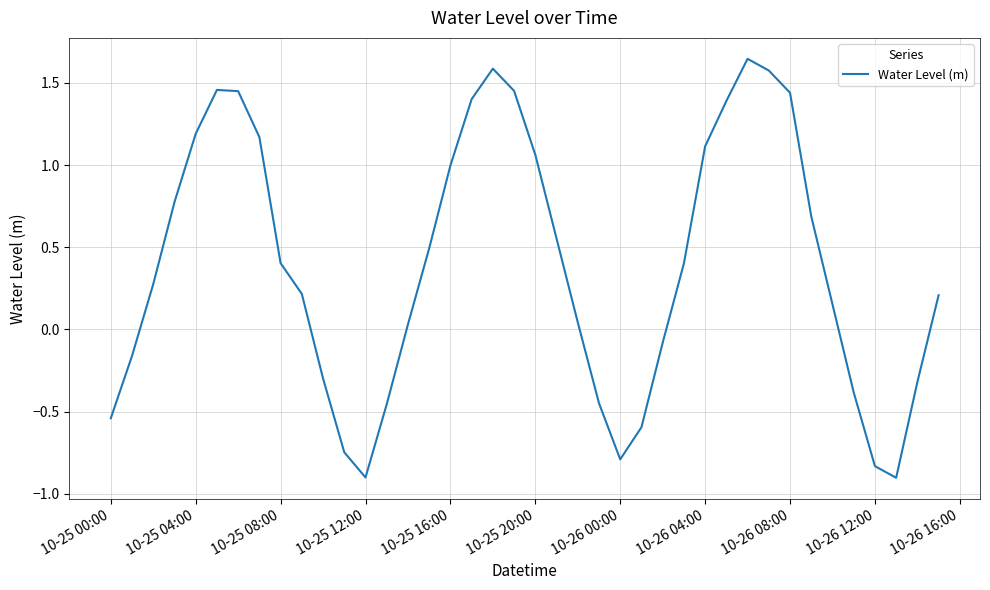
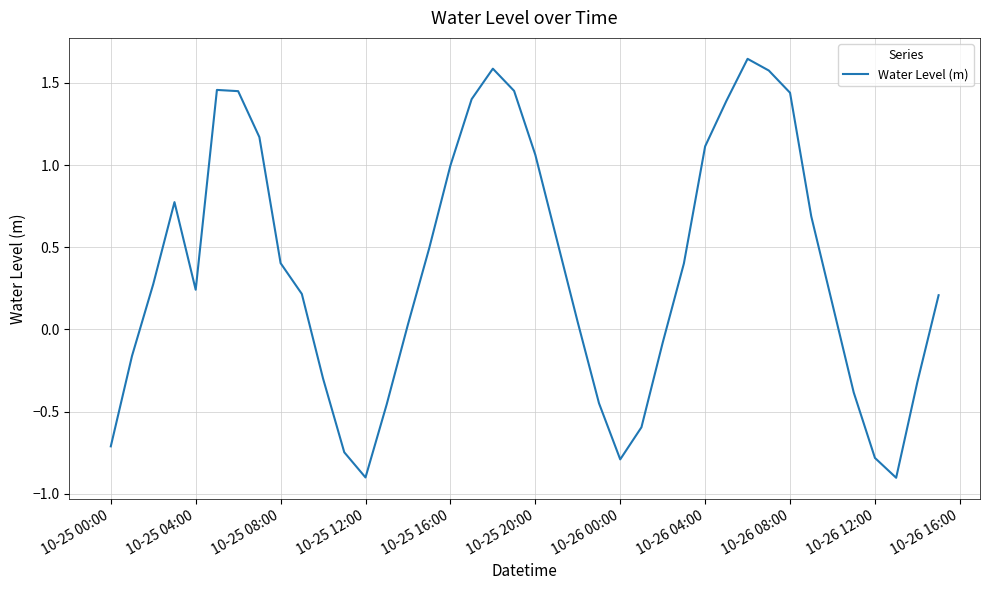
10-25 00:00: -0.54 -> -0.71
10-25 04:00: 1.19 -> 0.24
10-26 12:00: -0.83 -> -0.78
